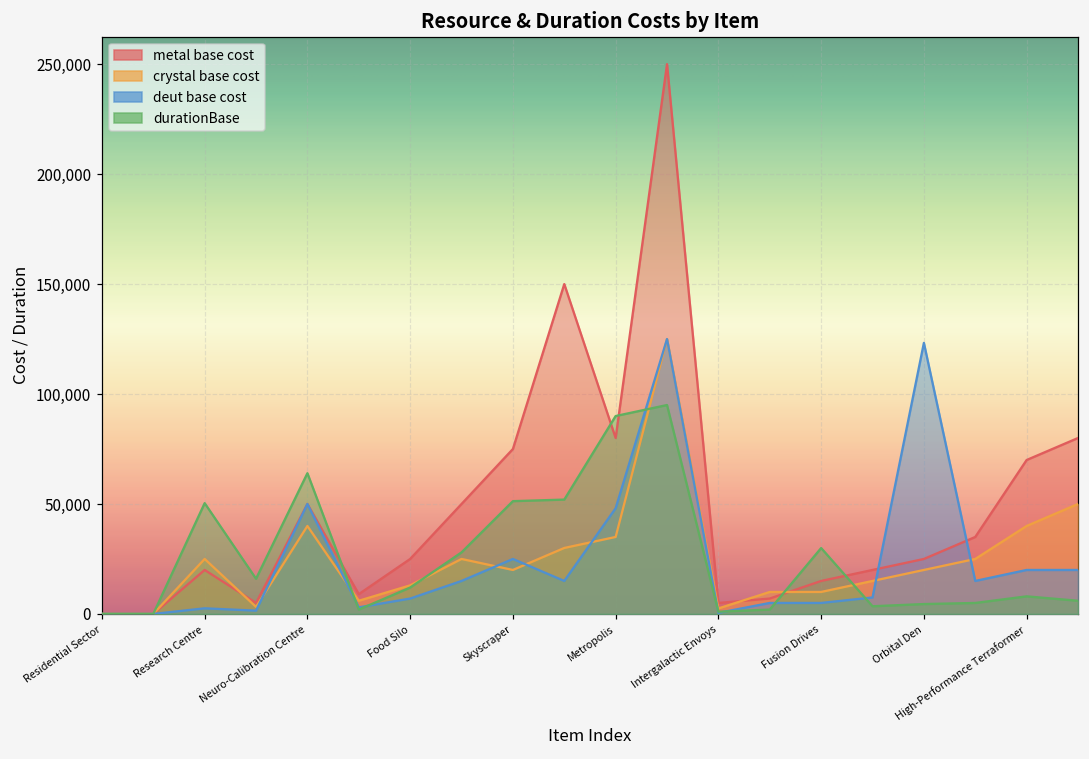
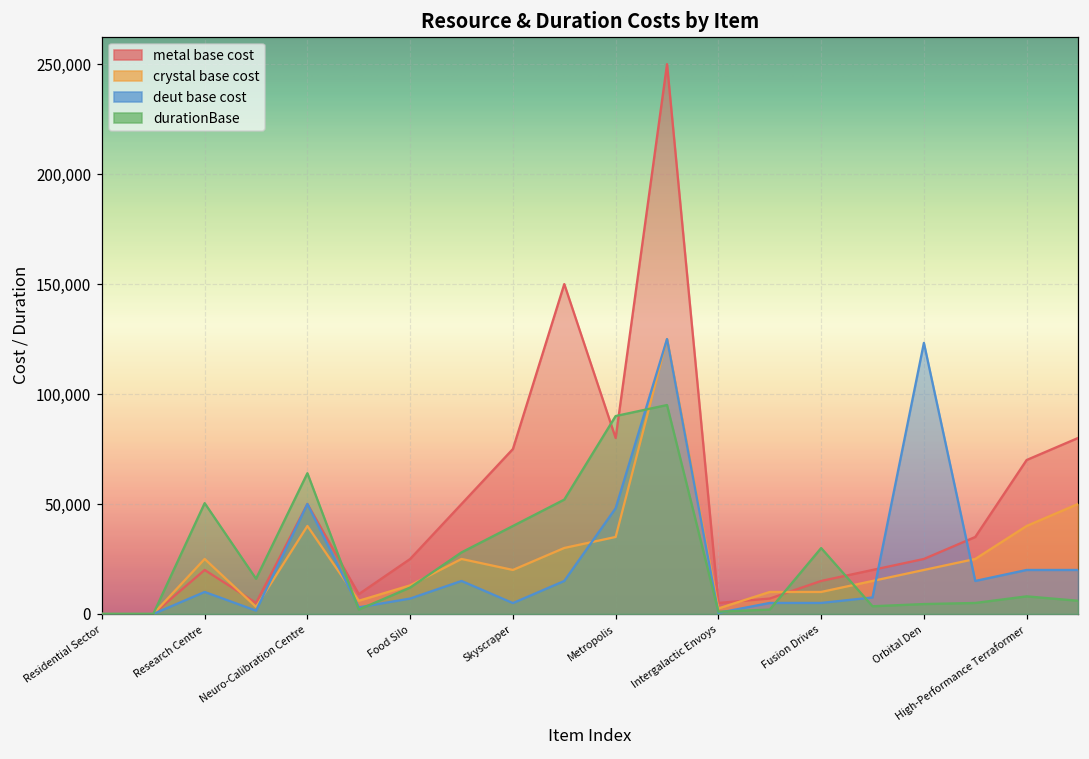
deut base cost, Research Centre: 3,000 -> 10,000
deut base cost, Skyscraper: 25,000 -> 5,000
durationBase, Skyscraper: 51,000 -> 40,000
